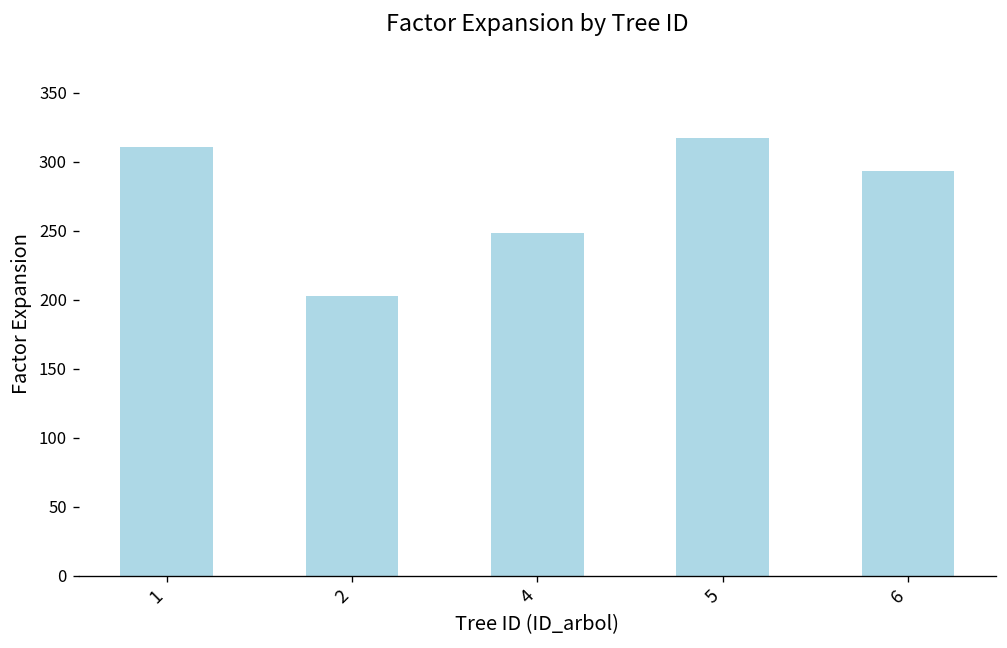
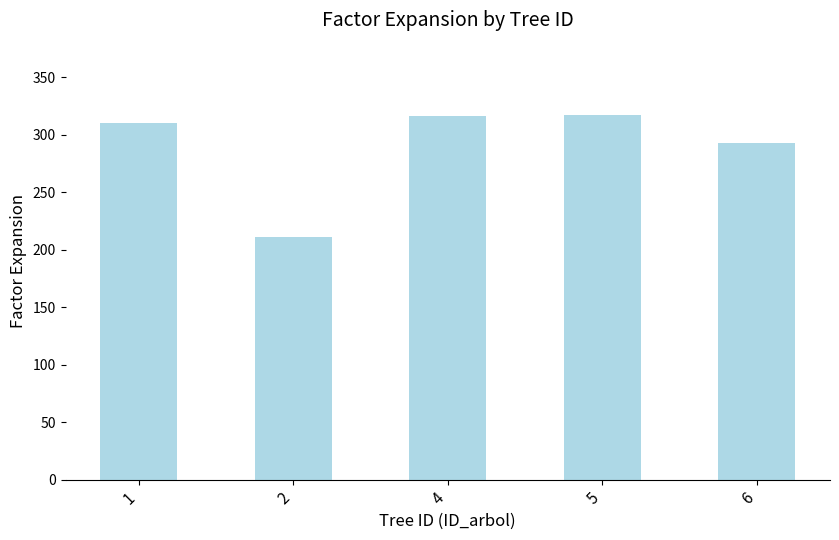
2: 203 -> 211
4: 248 -> 316
